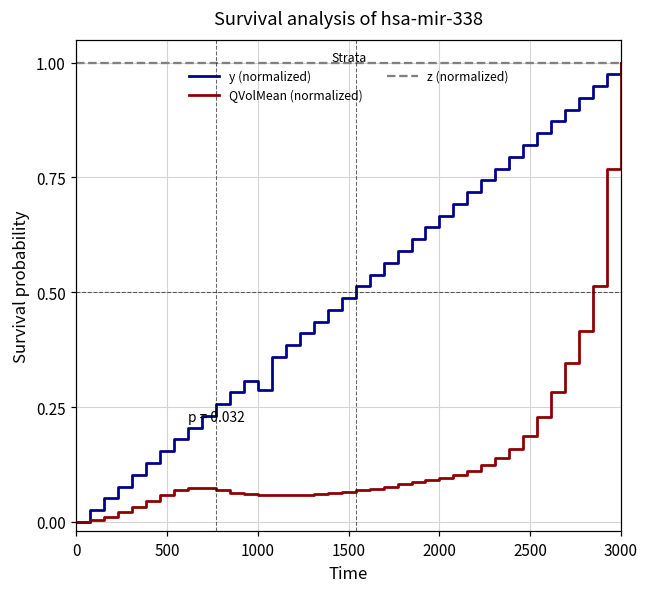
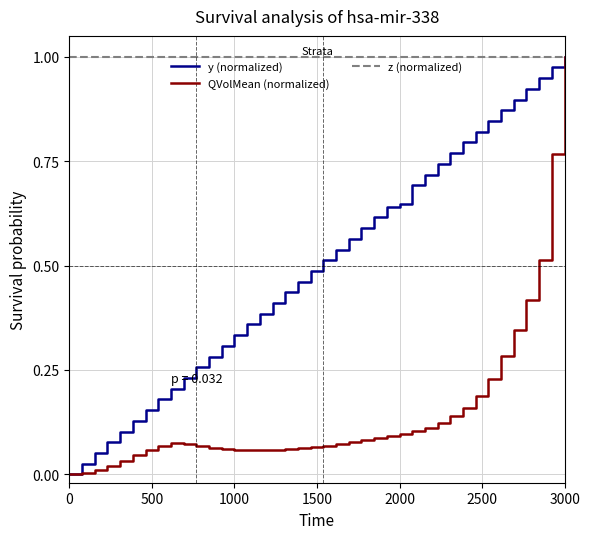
y (normalized), 1000: 0.29 -> 0.33
y (normalized), 2000: 0.67 -> 0.65
